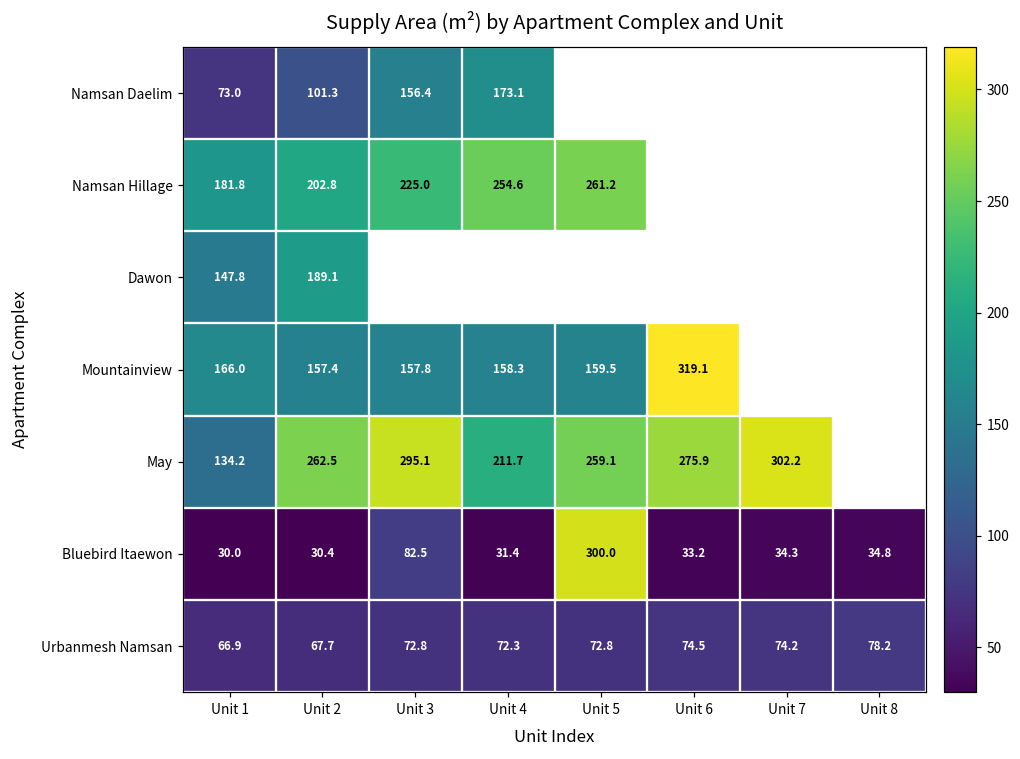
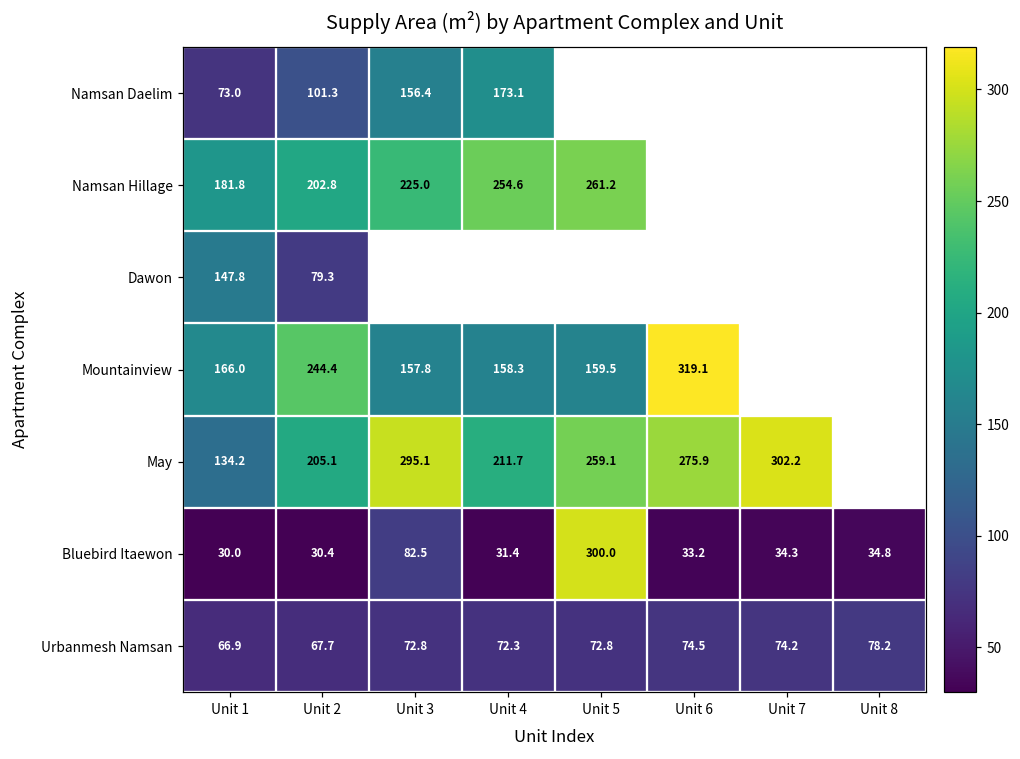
Dawon, Unit 2: 189.1 -> 79.3
Mountainview, Unit 2: 157.4 -> 244.4
May, Unit 2: 262.5 -> 205.1
